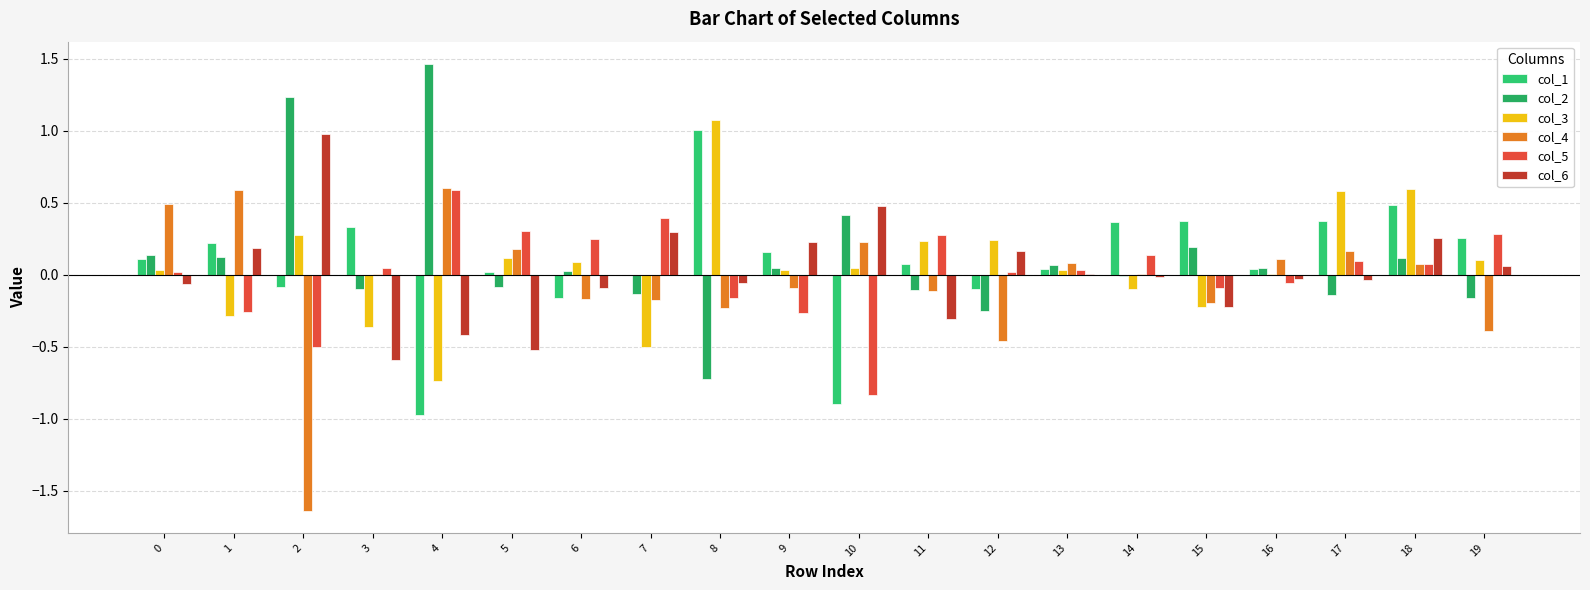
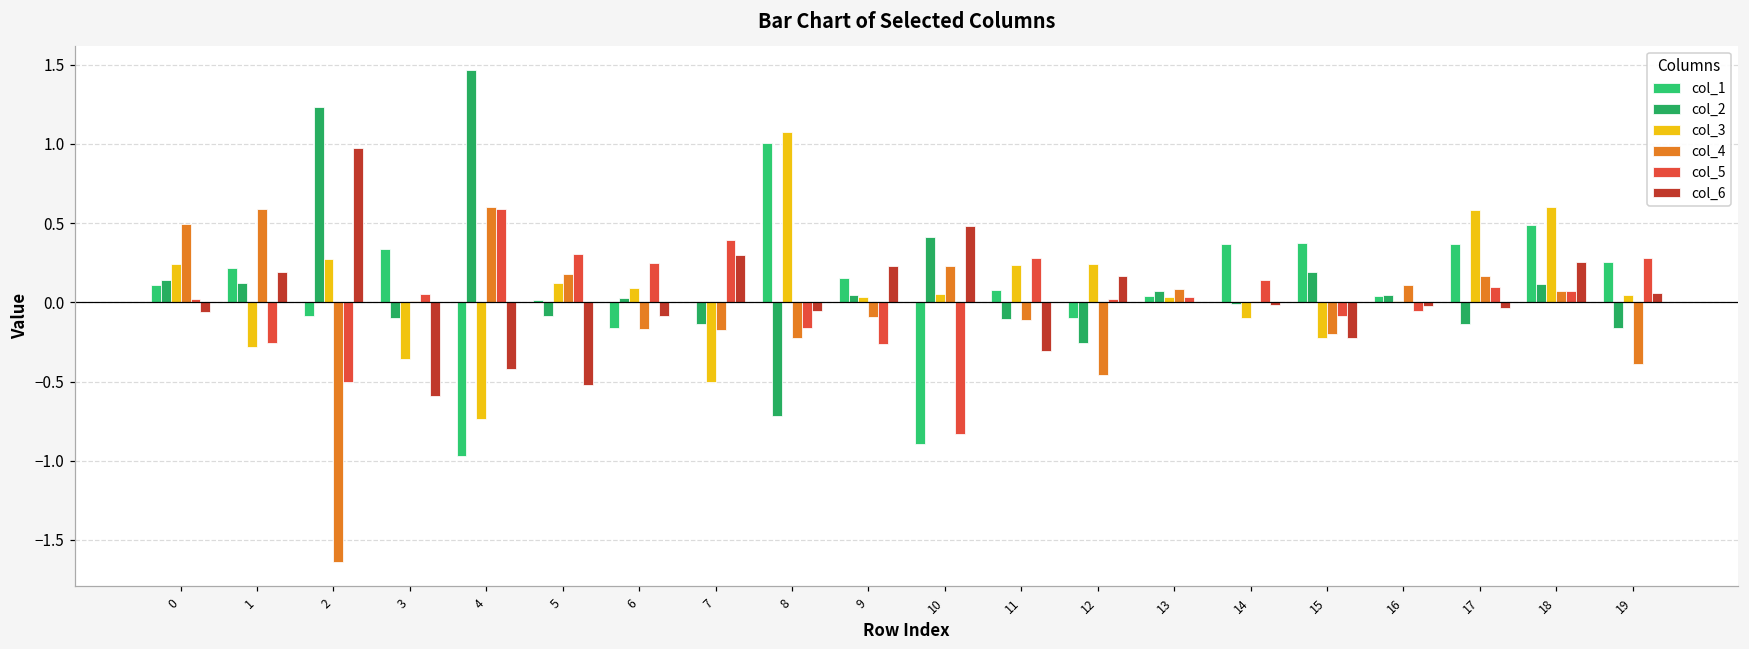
col_3, 0: 0.03 -> 0.24
col_3, 19: 0.11 -> 0.05
